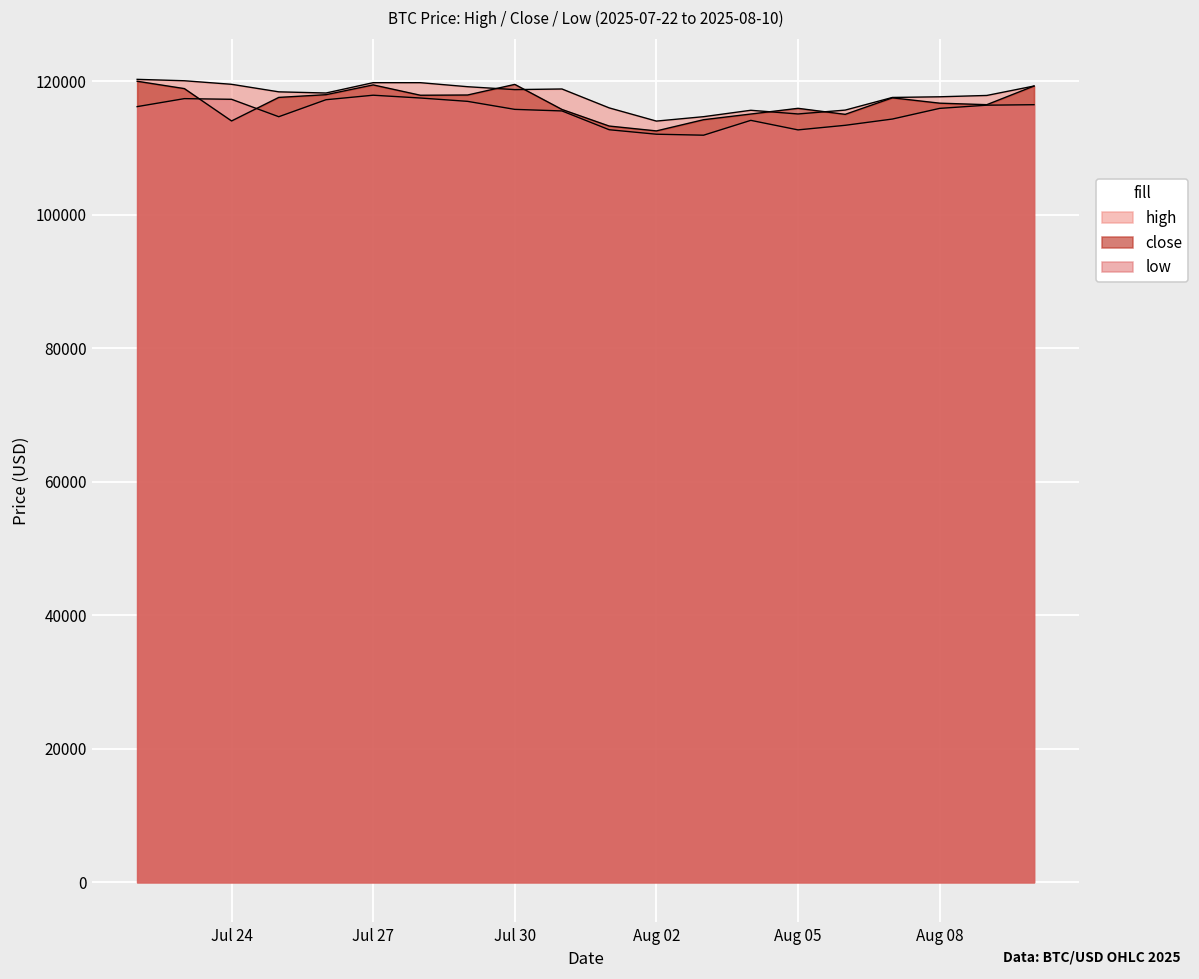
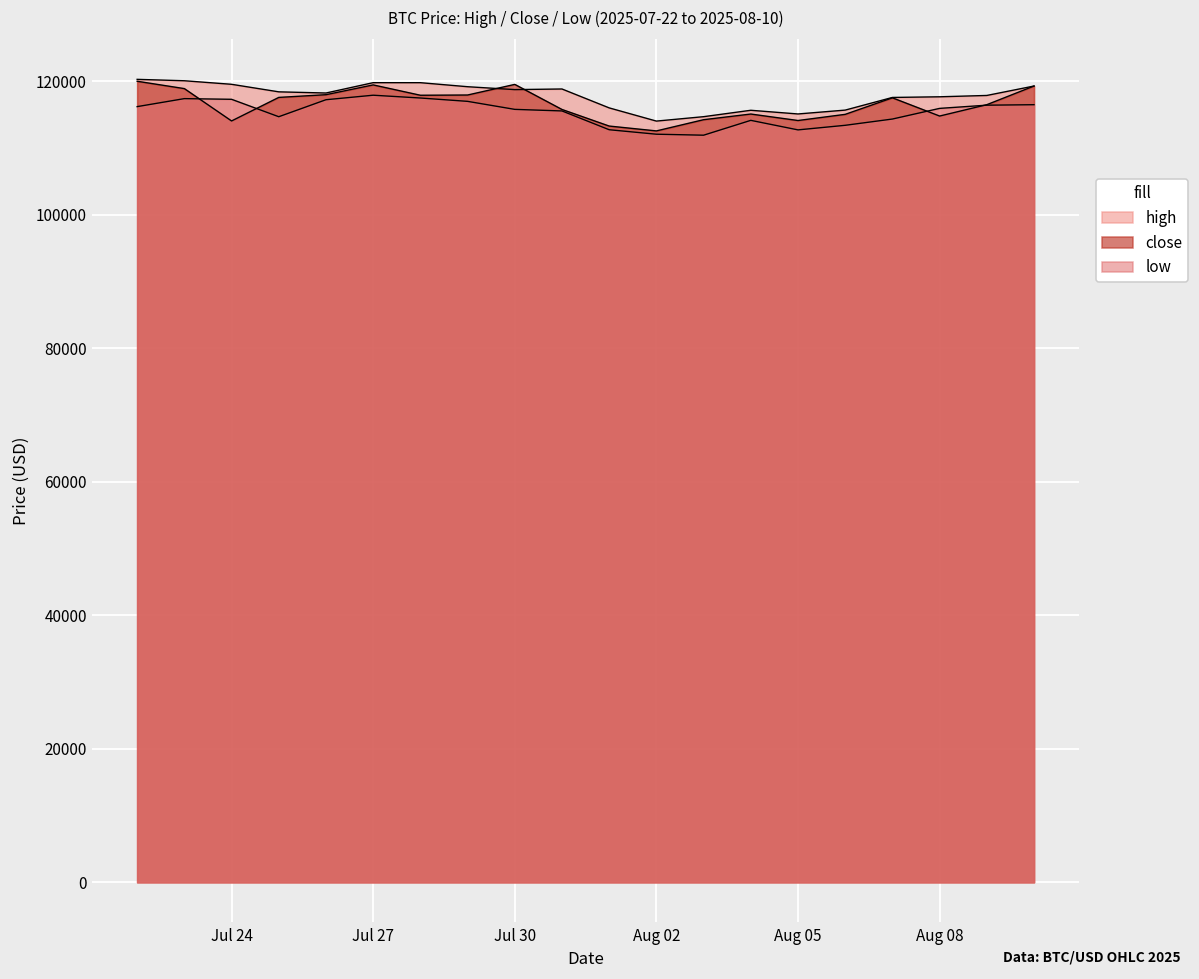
close, Aug 05: 116000 -> 114000
close, Aug 08: 117000 -> 115000
